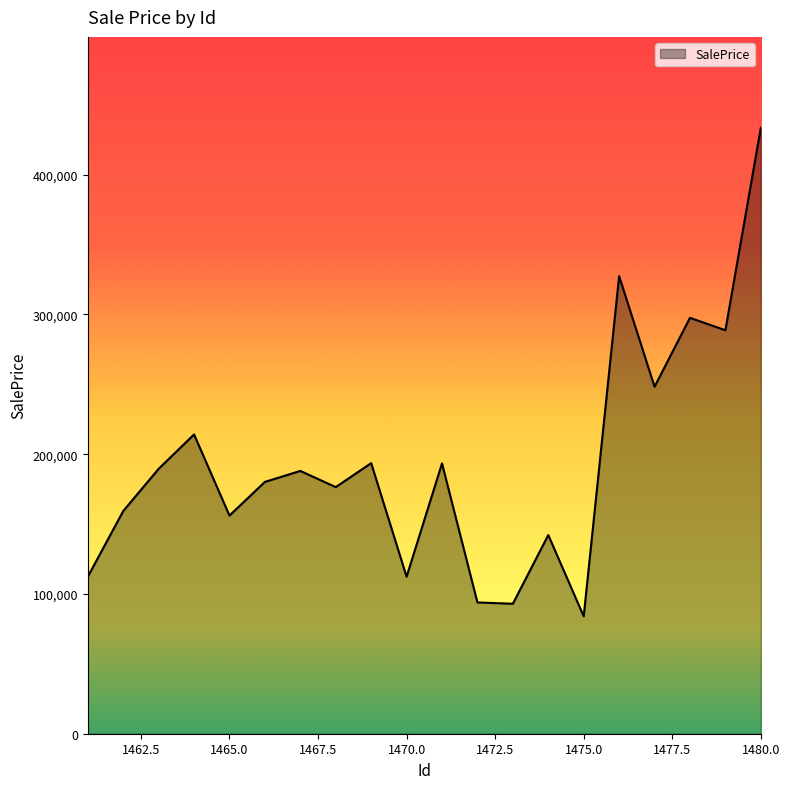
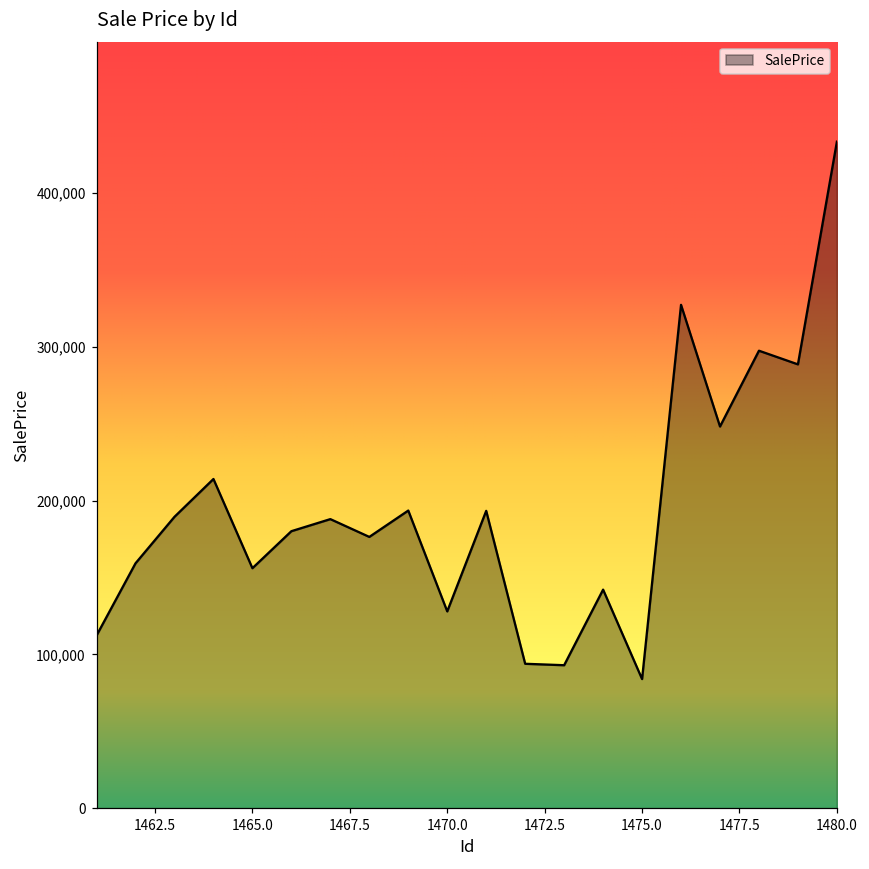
1470.0: 112,000 -> 128,000
